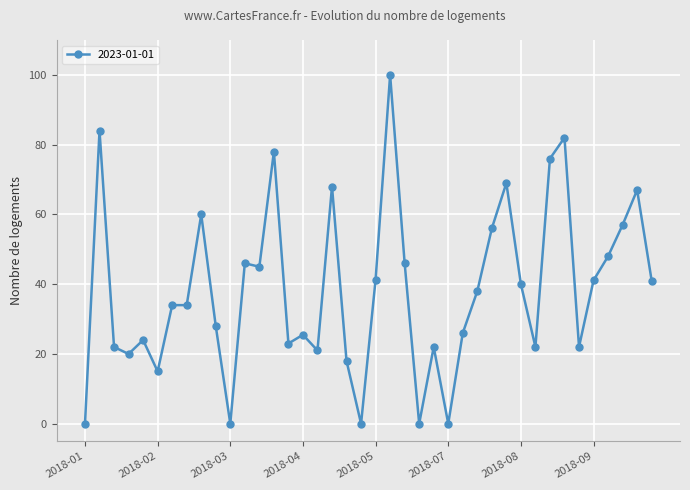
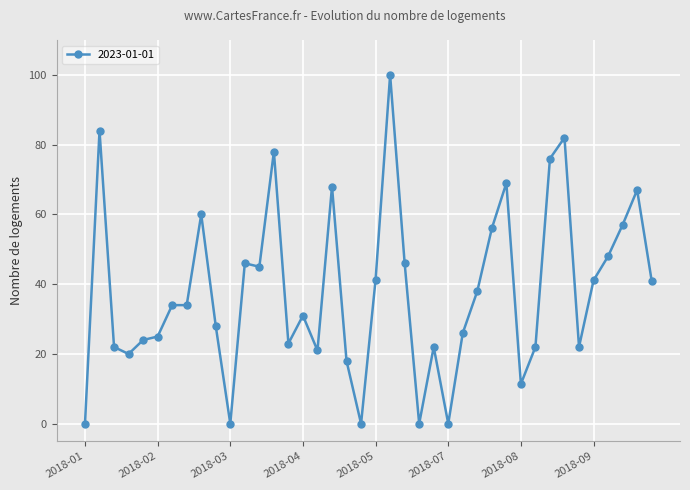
2018-02: 15 -> 25
2018-04: 26 -> 31
2018-08: 40 -> 11
